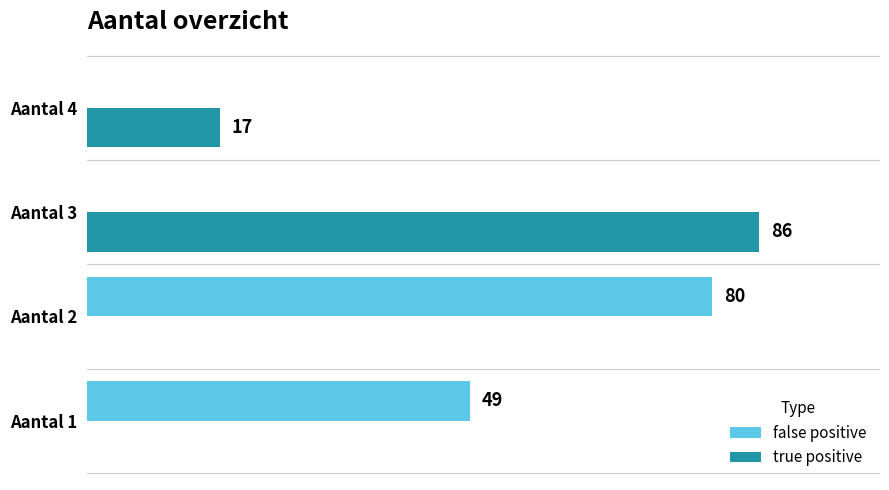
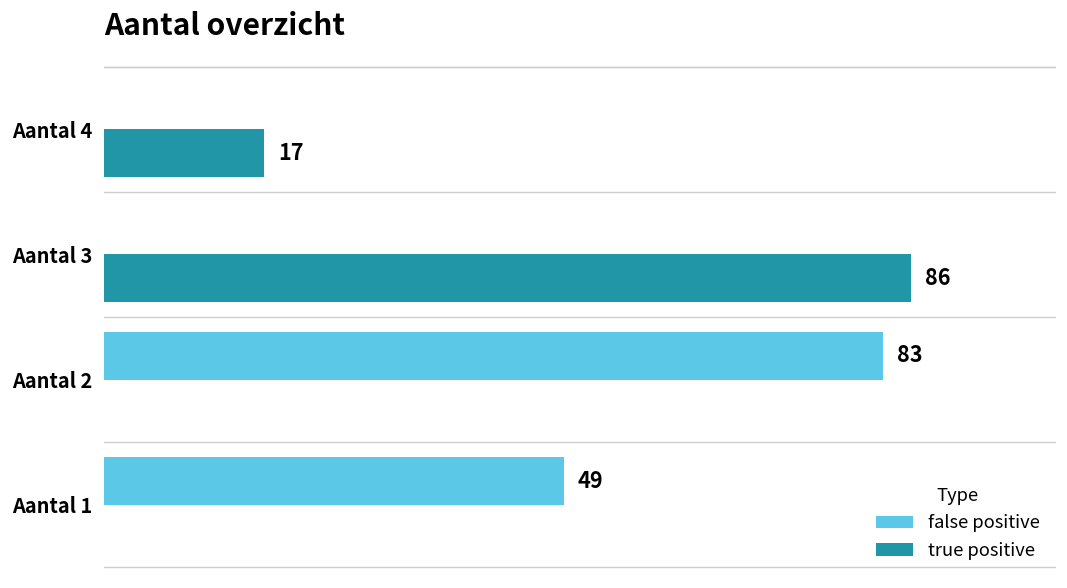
false positive, Aantal 2: 80 -> 83
